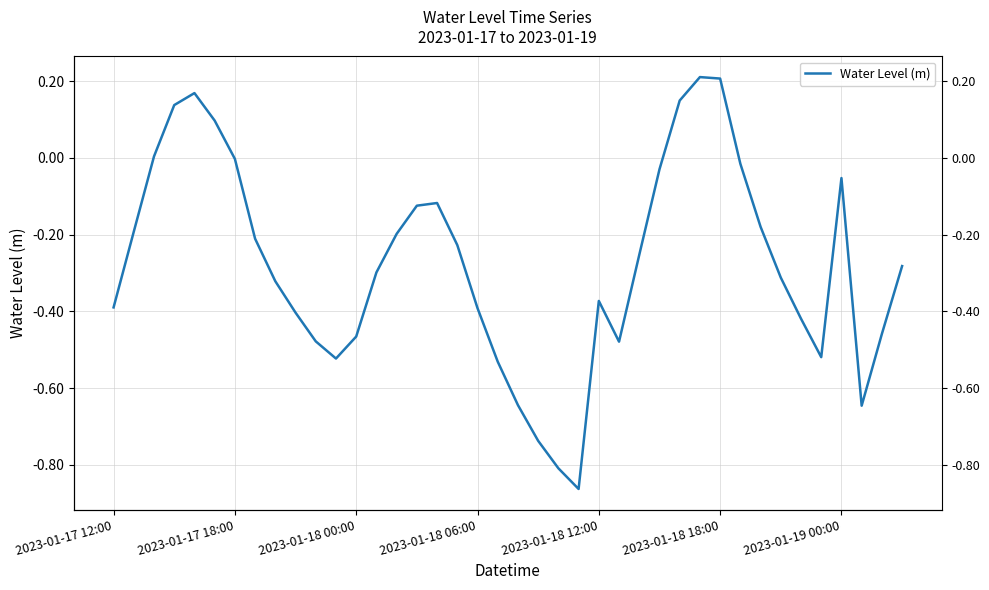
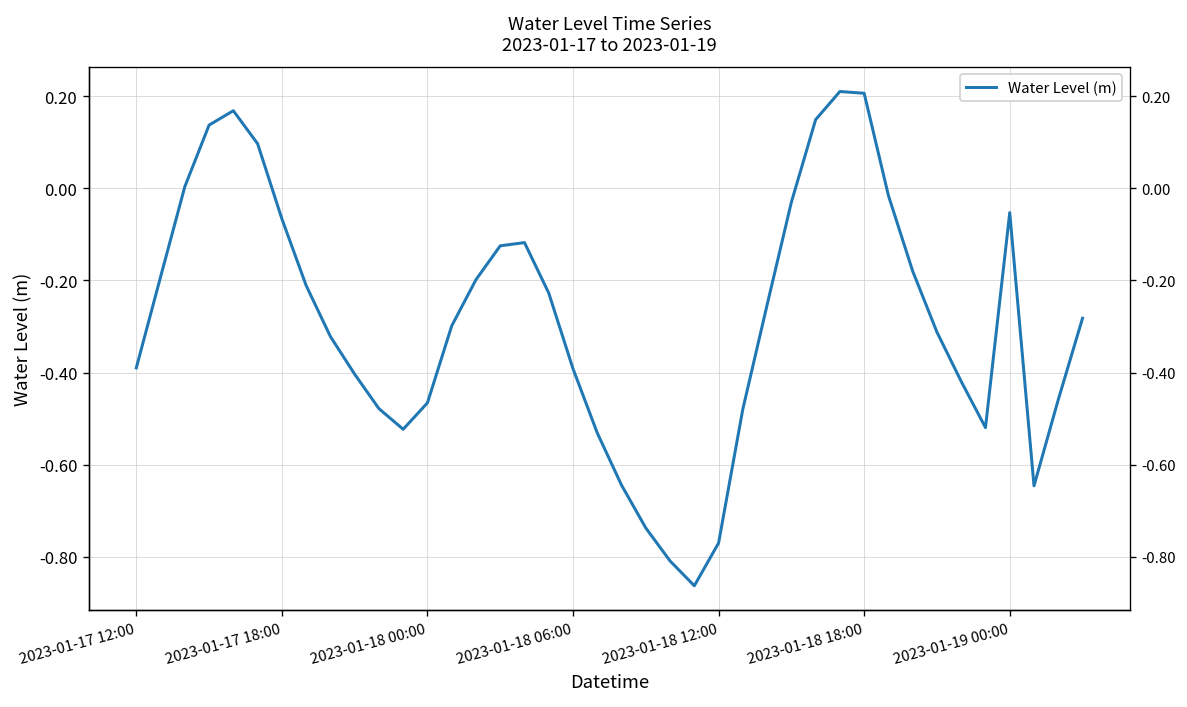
2023-01-17 18:00: 0.00 -> -0.07
2023-01-18 12:00: -0.37 -> -0.77
